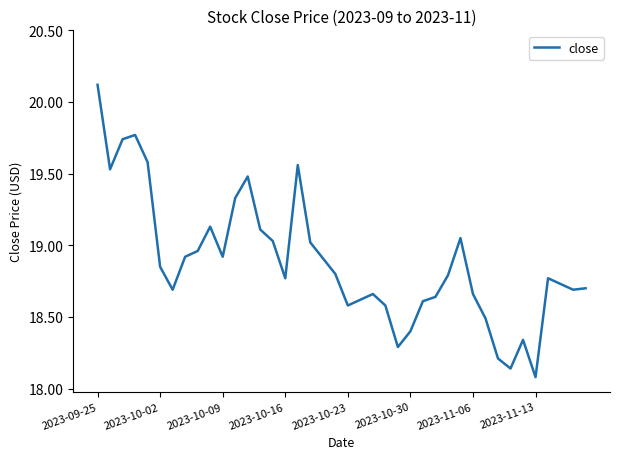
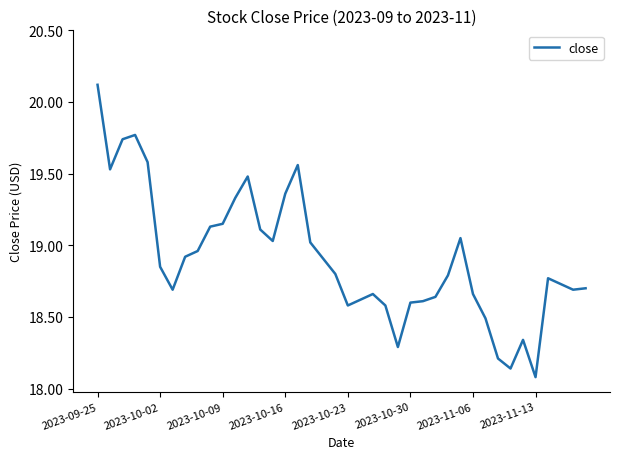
2023-10-09: 18.92 -> 19.15
2023-10-16: 18.77 -> 19.36
2023-10-30: 18.4 -> 18.6
